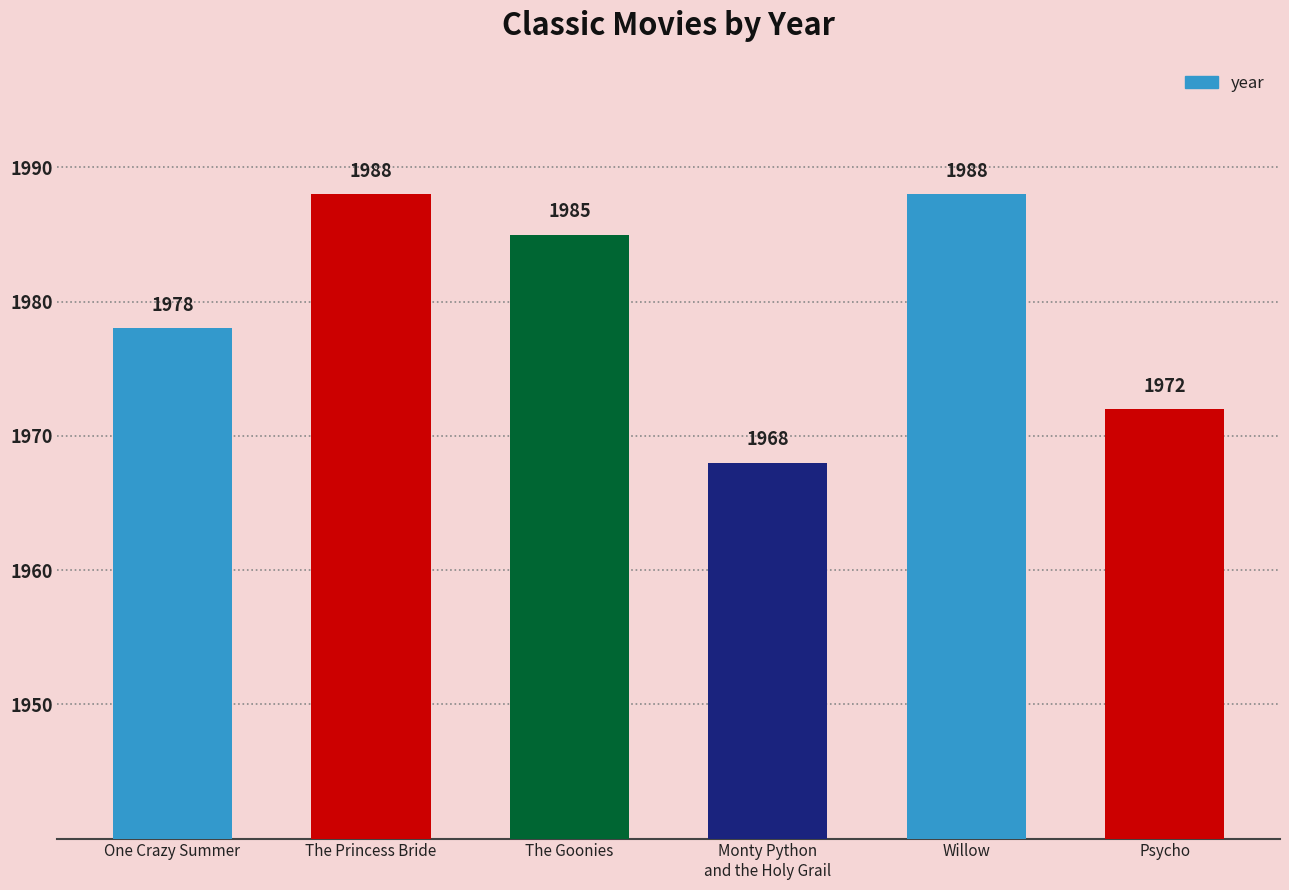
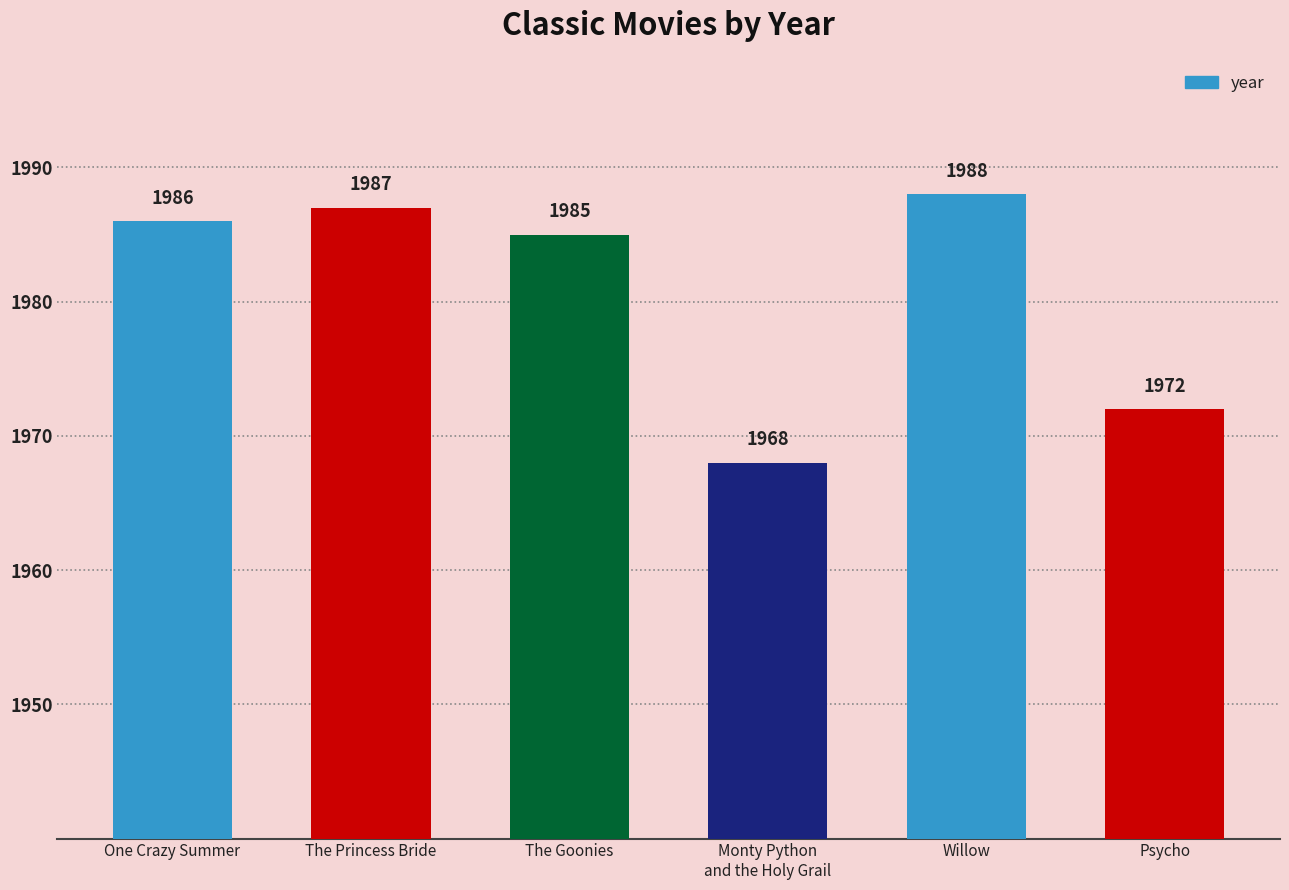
One Crazy Summer: 1978 -> 1986
The Princess Bride: 1988 -> 1987
